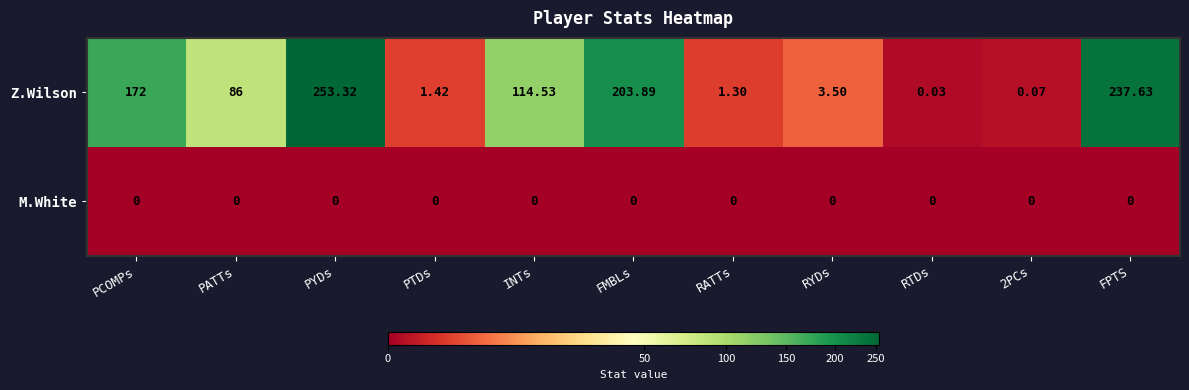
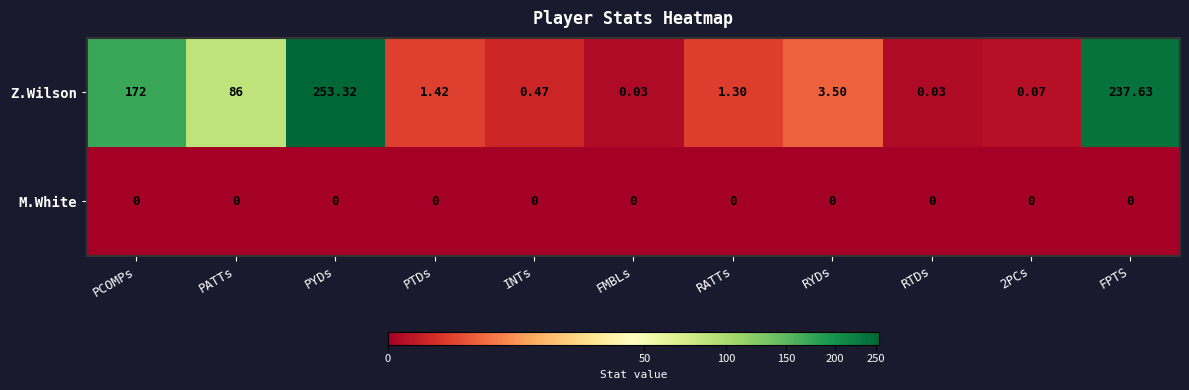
Z.Wilson, INTs: 114.53 -> 0.47
Z.Wilson, FMBLs: 203.89 -> 0.03
